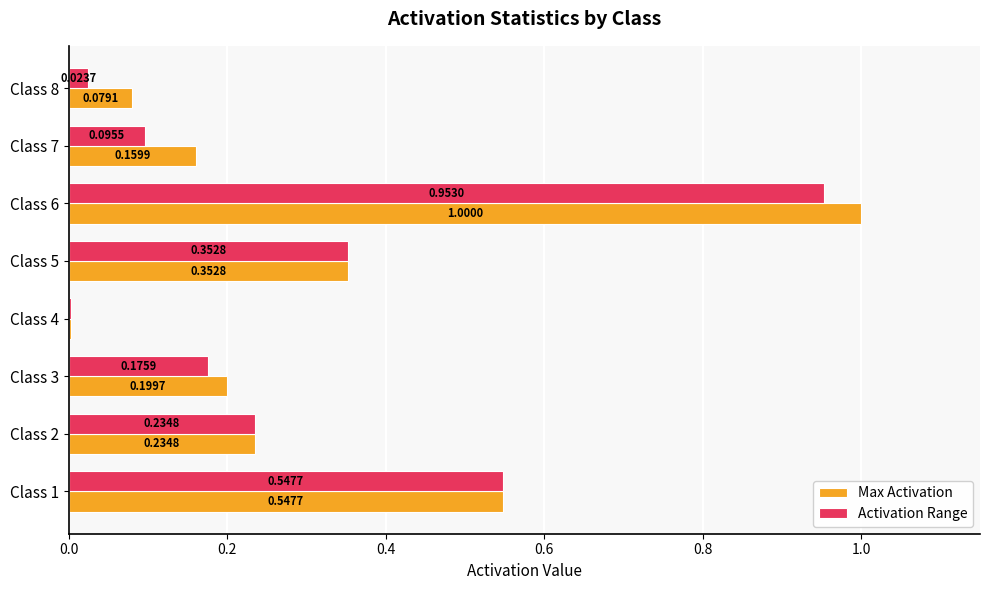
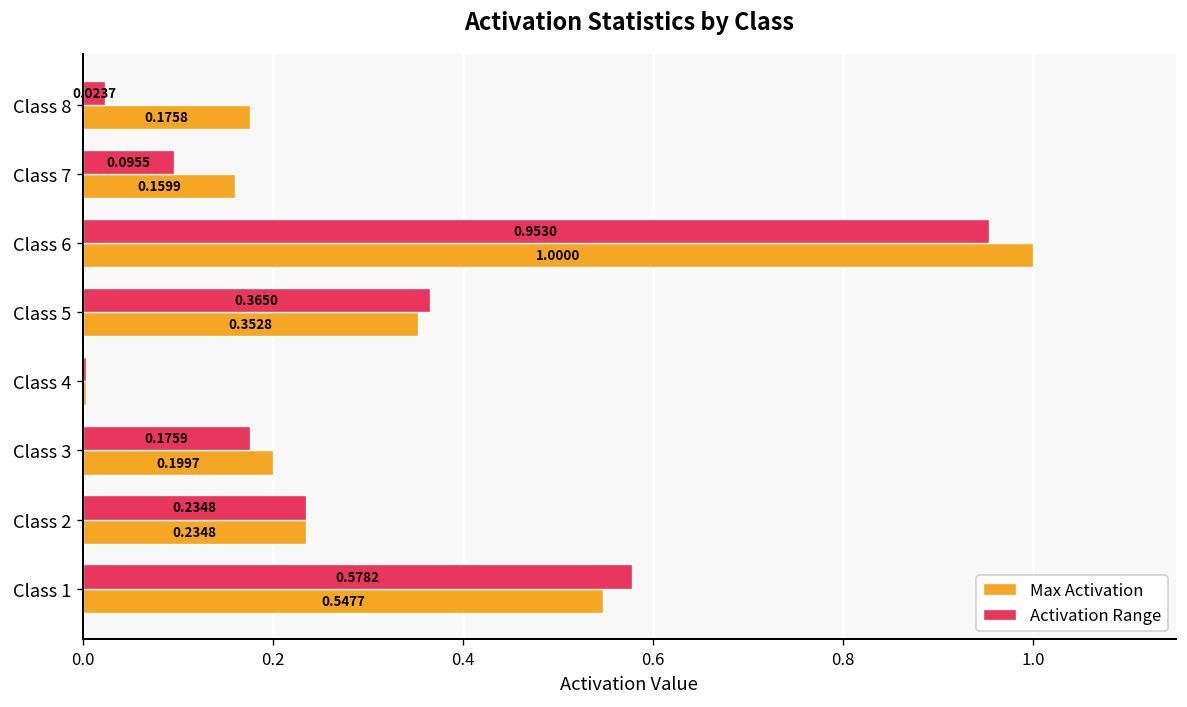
Max Activation, Class 8: 0.0791 -> 0.1758
Activation Range, Class 5: 0.3528 -> 0.3650
Activation Range, Class 1: 0.5477 -> 0.5782
